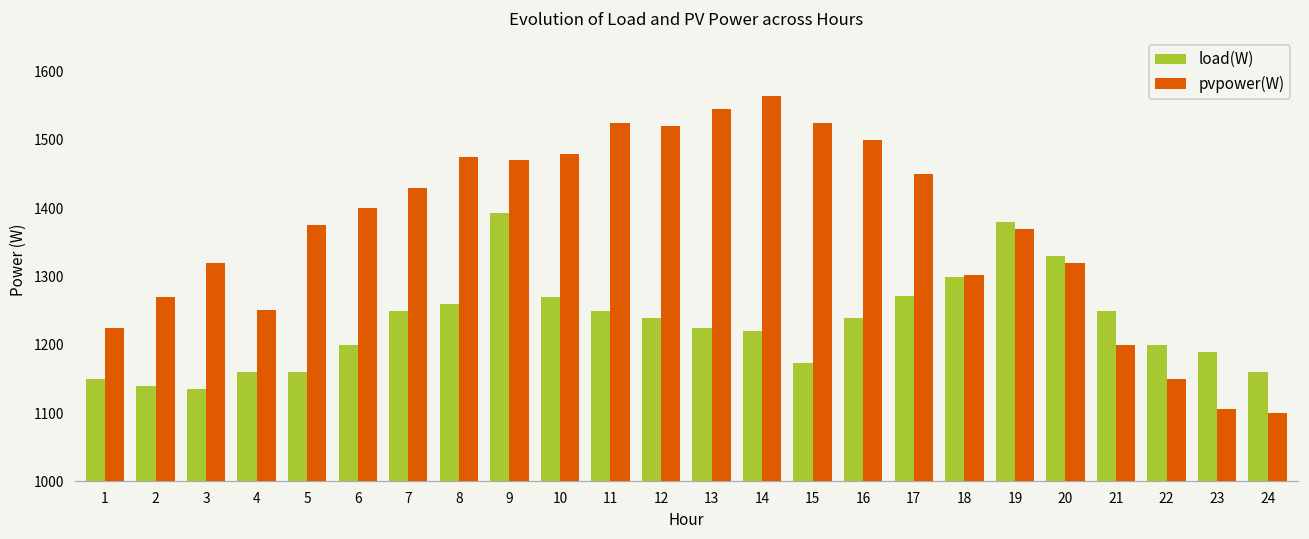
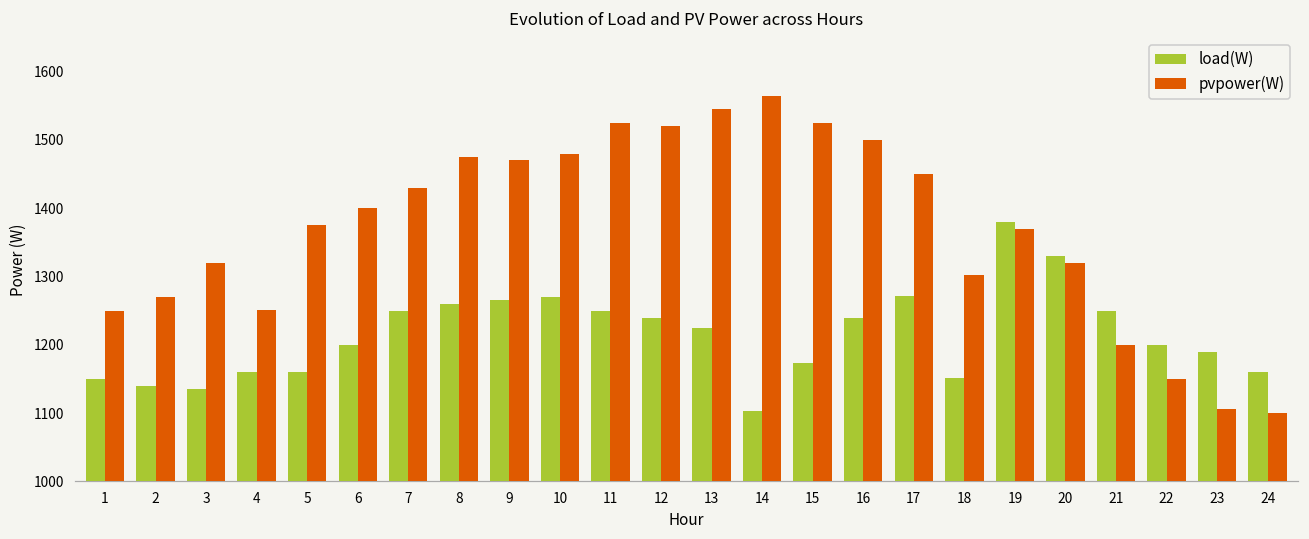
pvpower(W), 1: 1220 -> 1250
load(W), 9: 1390 -> 1270
load(W), 14: 1220 -> 1100
load(W), 18: 1300 -> 1150
